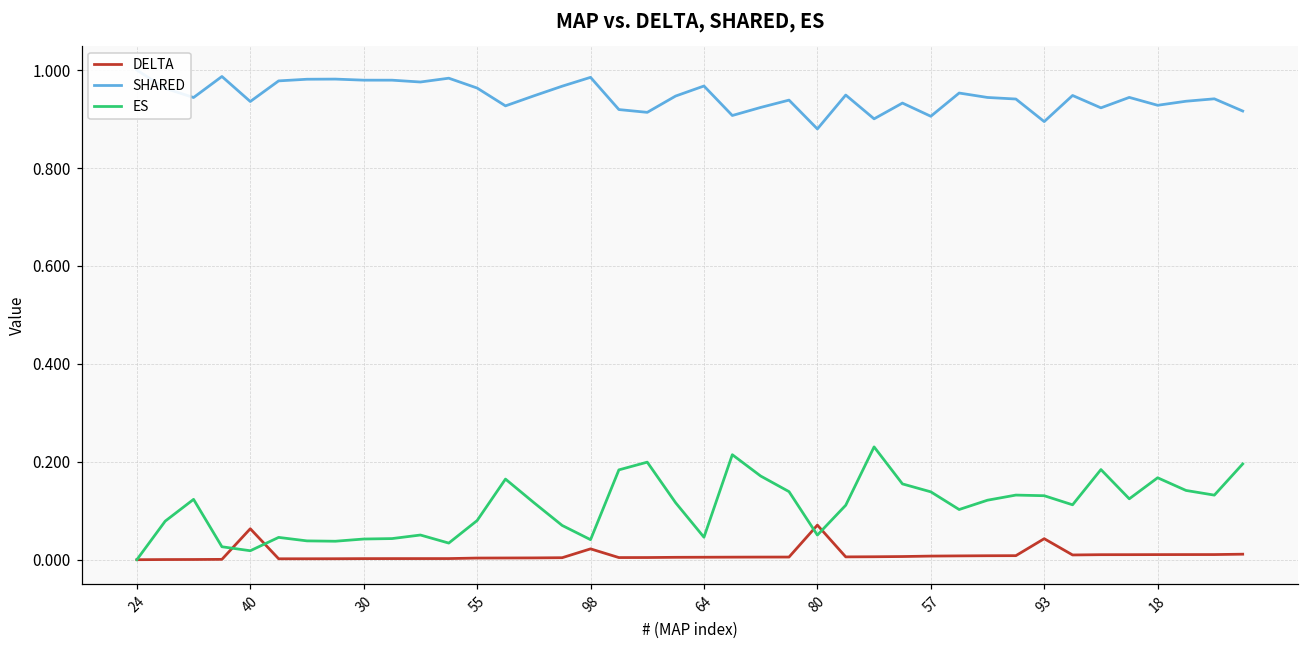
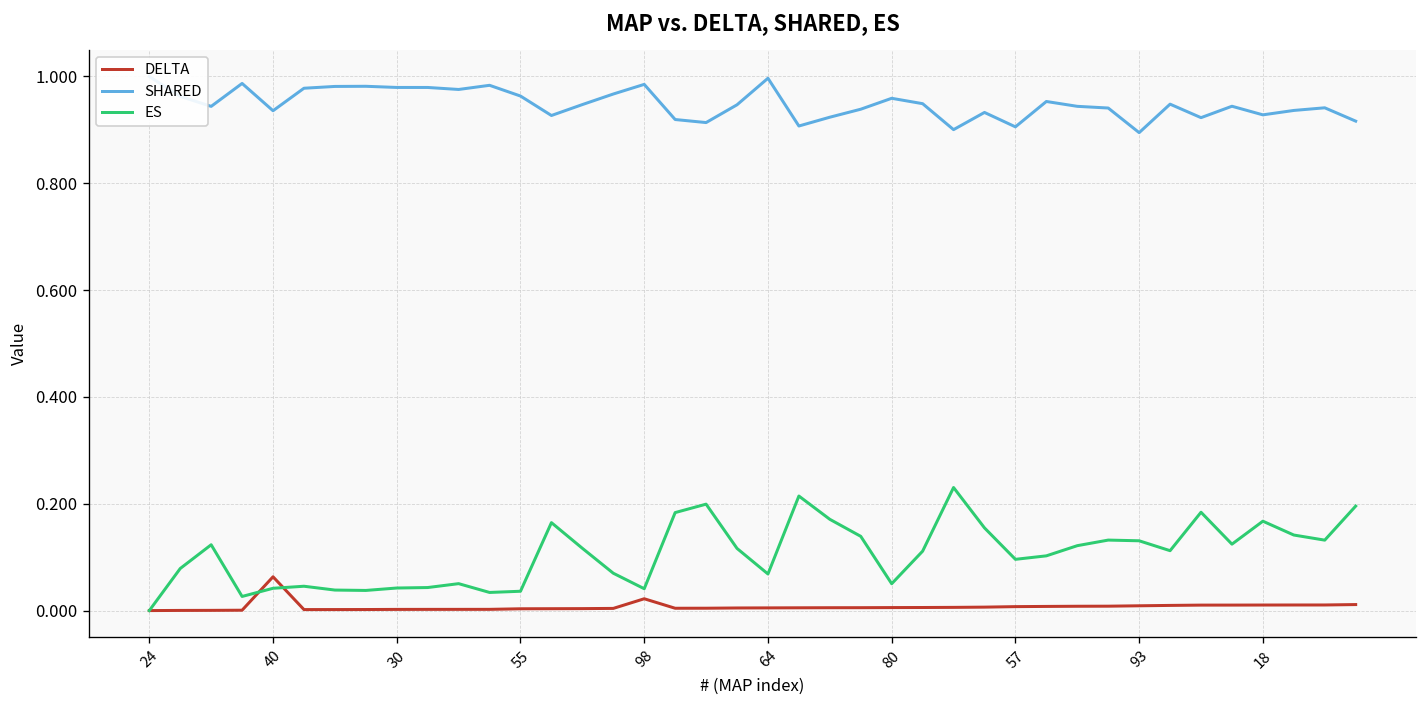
ES, 40: 0.02 -> 0.04
ES, 55: 0.08 -> 0.04
SHARED, 64: 0.97 -> 1.00
ES, 64: 0.05 -> 0.07
DELTA, 80: 0.07 -> 0.01
SHARED, 80: 0.88 -> 0.96
ES, 57: 0.14 -> 0.10
DELTA, 93: 0.04 -> 0.01
